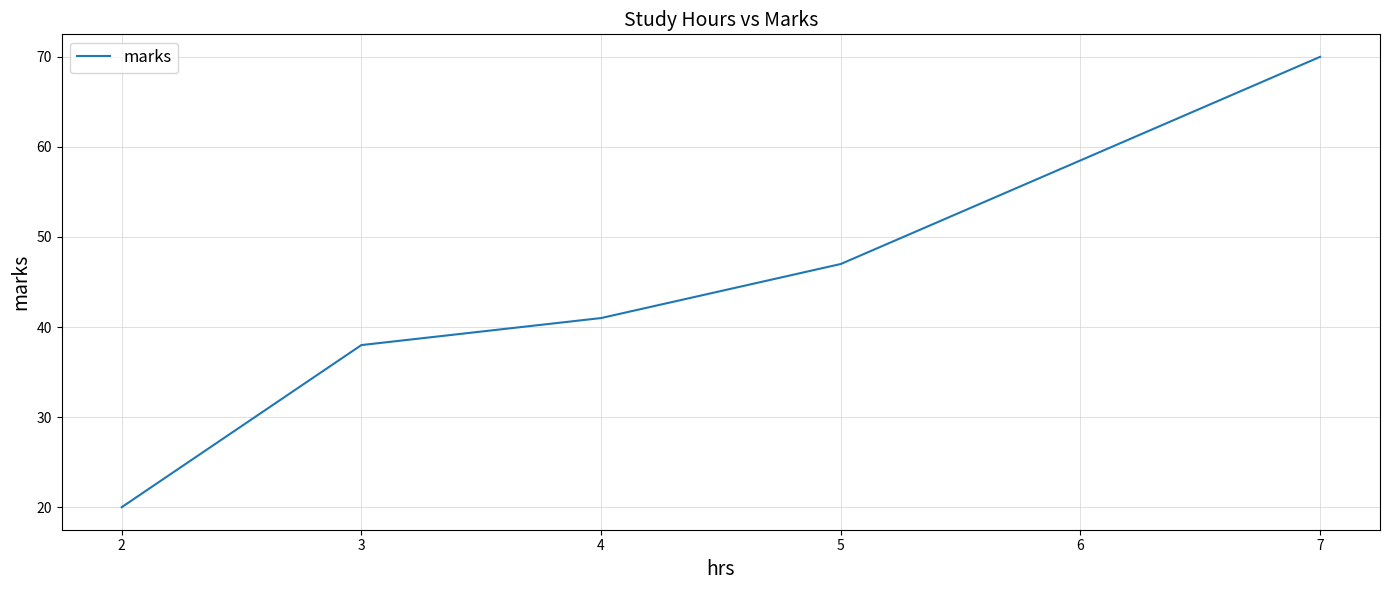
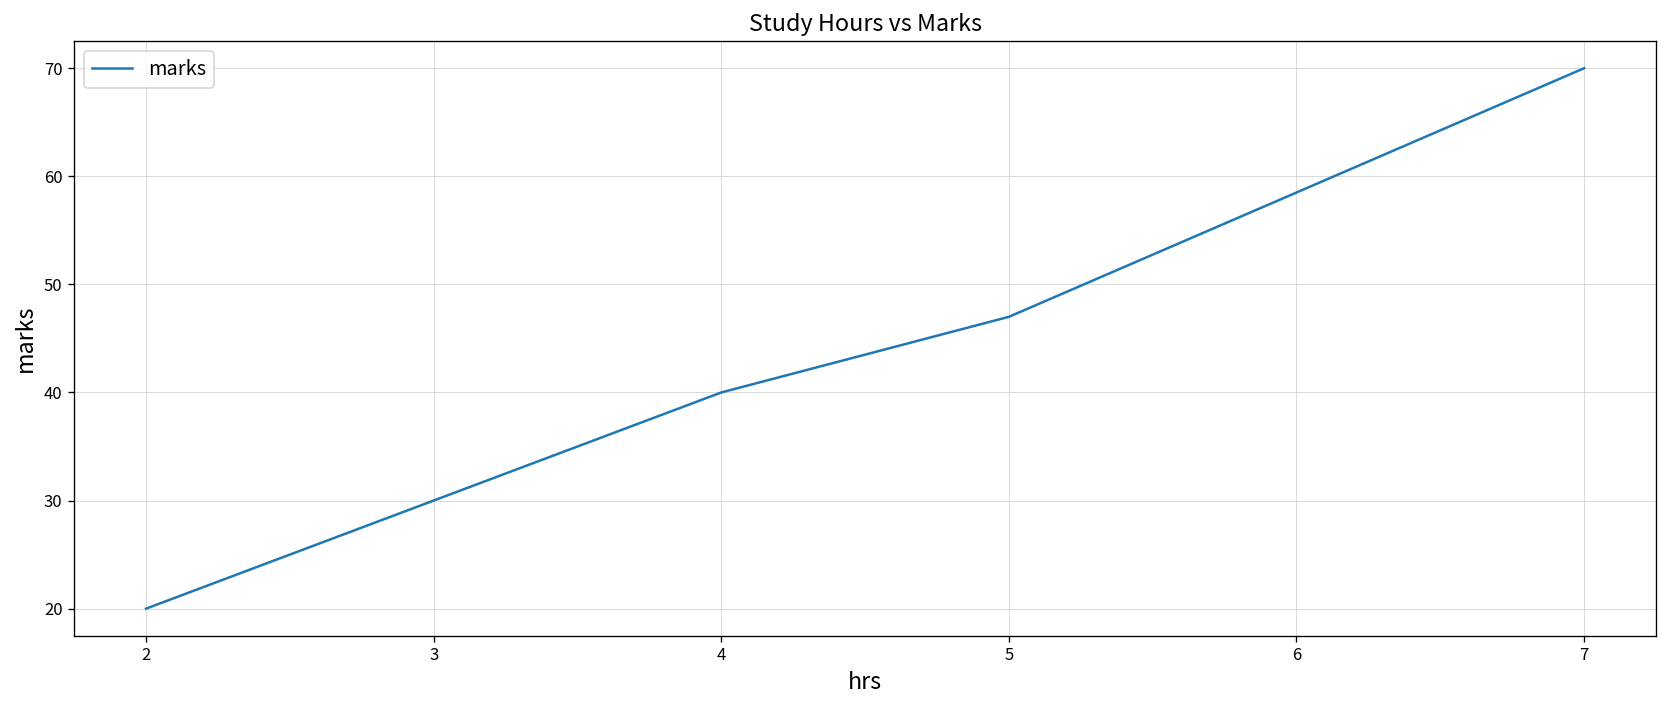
3: 38 -> 30
4: 41 -> 40
